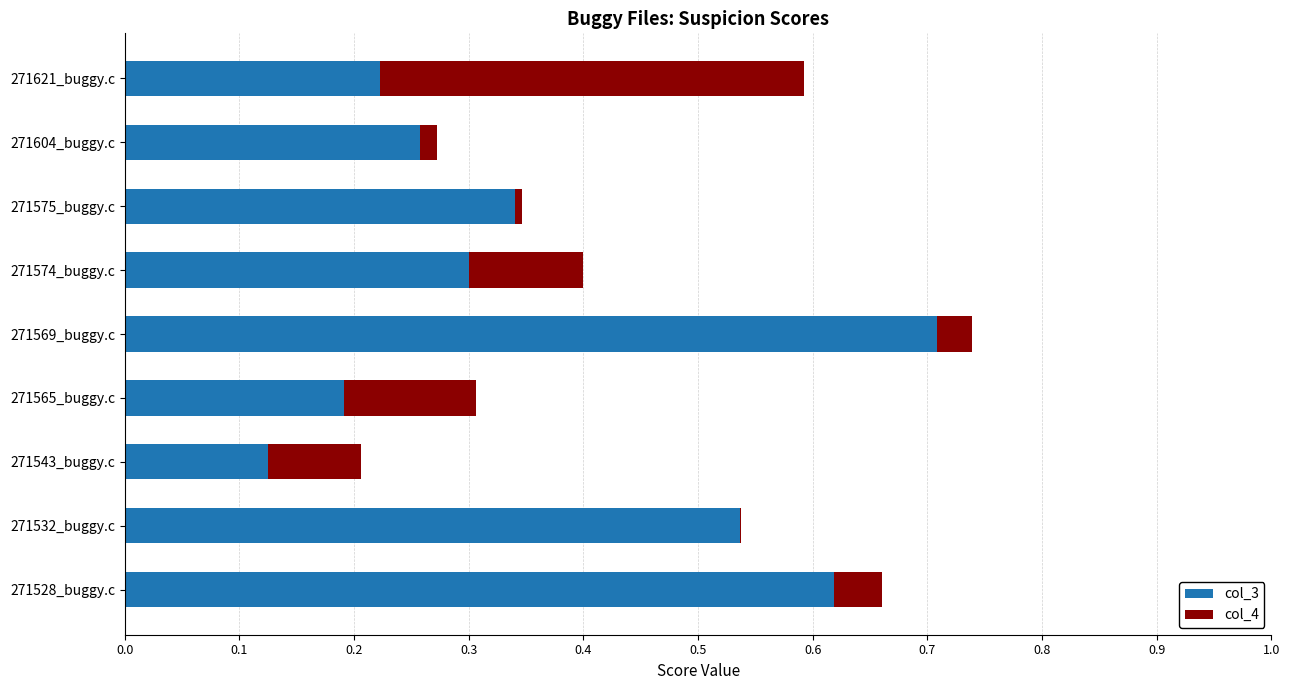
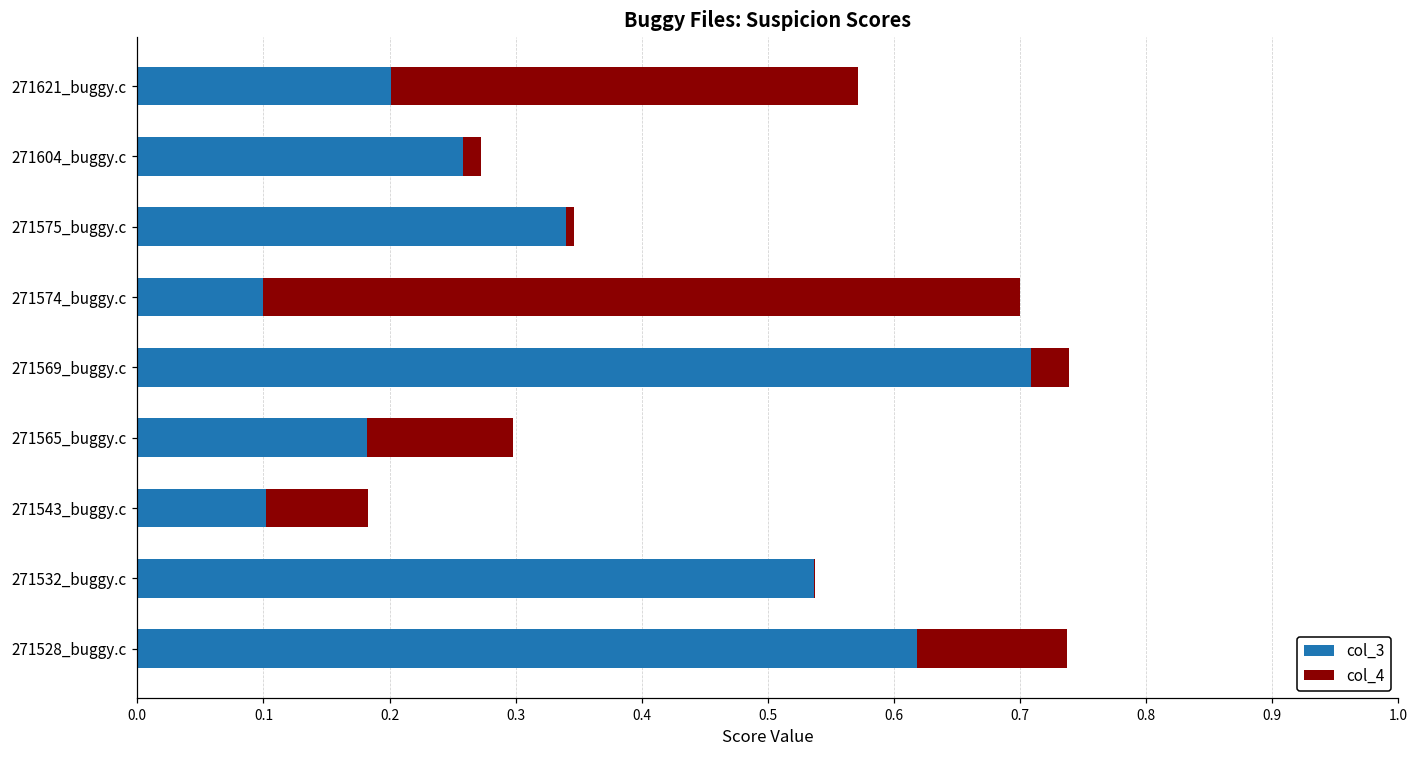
col_3, 271621_buggy.c: 0.223 -> 0.201
col_3, 271574_buggy.c: 0.3 -> 0.1
col_4, 271574_buggy.c: 0.1 -> 0.6
col_3, 271565_buggy.c: 0.191 -> 0.182
col_3, 271543_buggy.c: 0.125 -> 0.102
col_4, 271528_buggy.c: 0.042 -> 0.118
